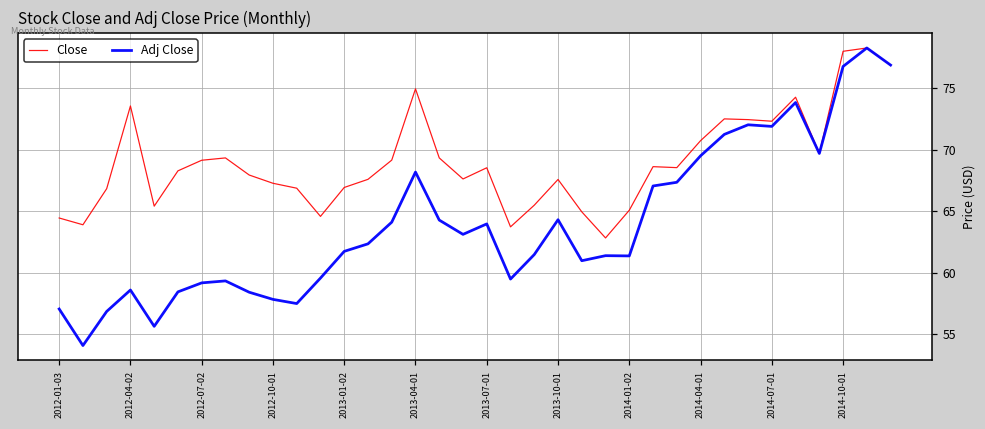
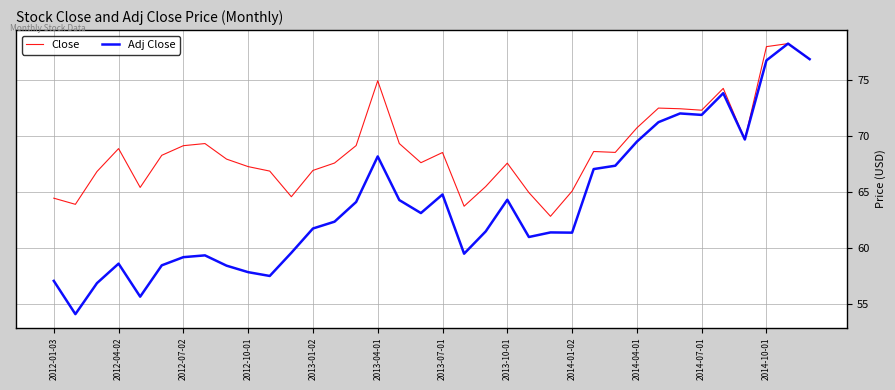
Close, 2012-04-02: 73.5 -> 68.9
Adj Close, 2013-07-01: 64.0 -> 64.8
